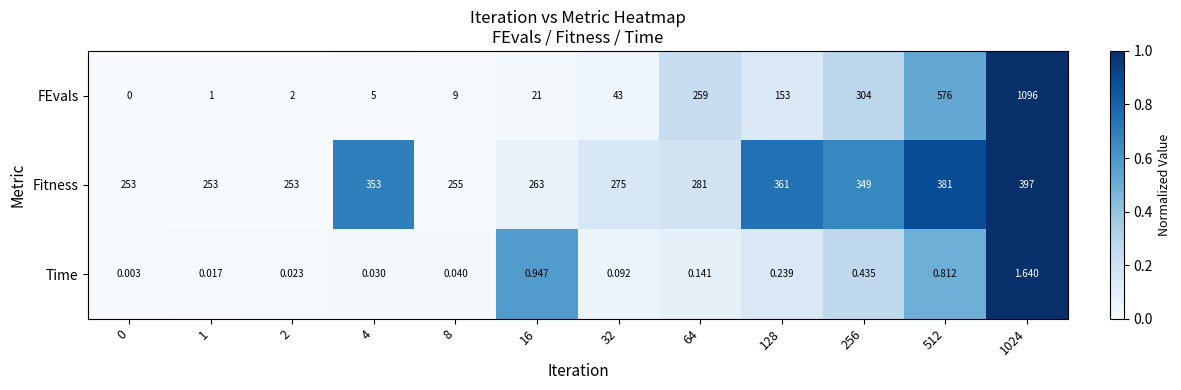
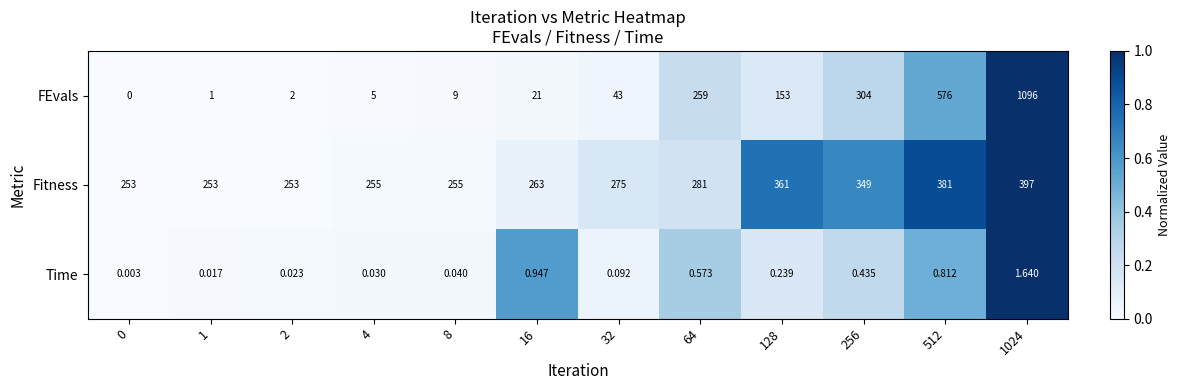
Fitness, 4: 353 -> 255
Time, 64: 0.141 -> 0.573
